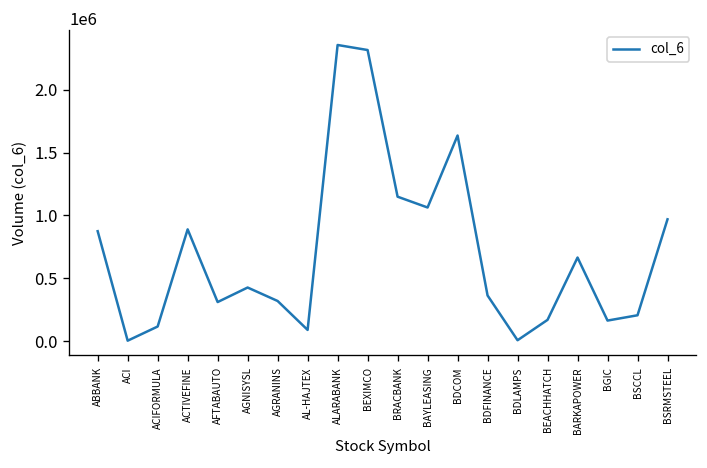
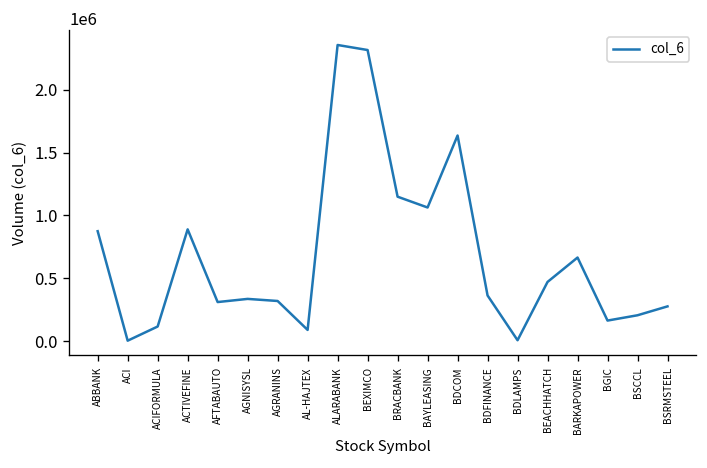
AGNISYSL: 430000 -> 340000
BEACHHATCH: 170000 -> 470000
BSRMSTEEL: 970000 -> 280000
